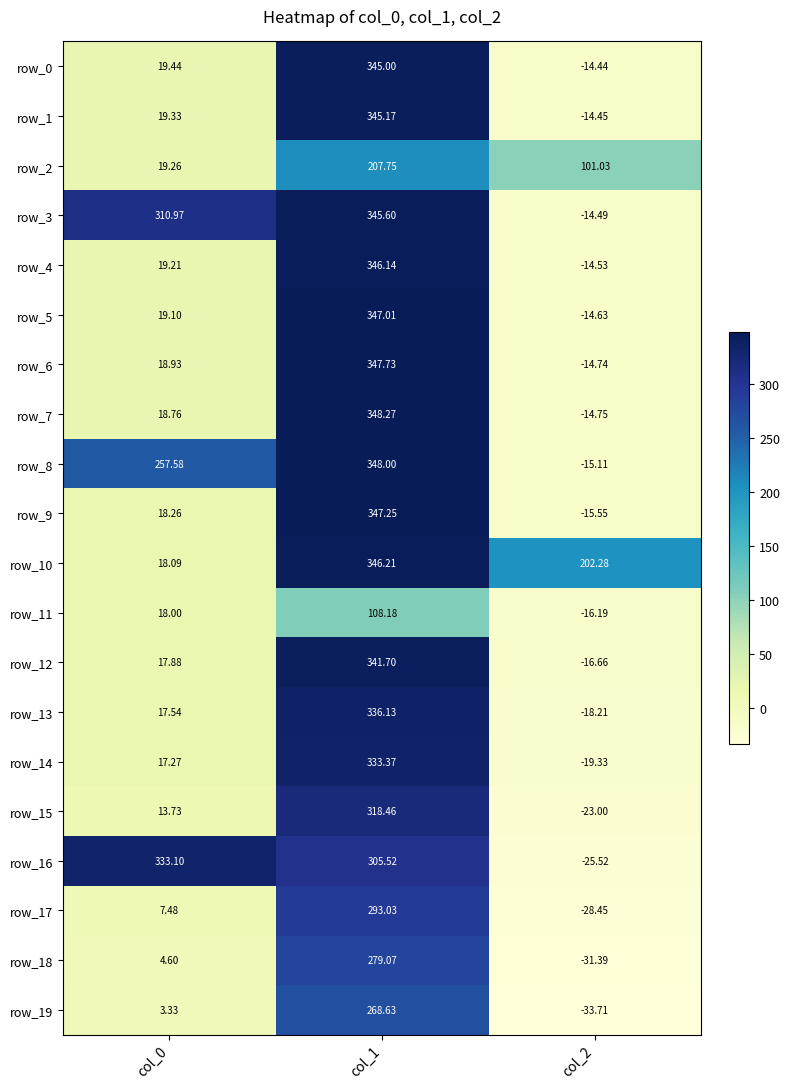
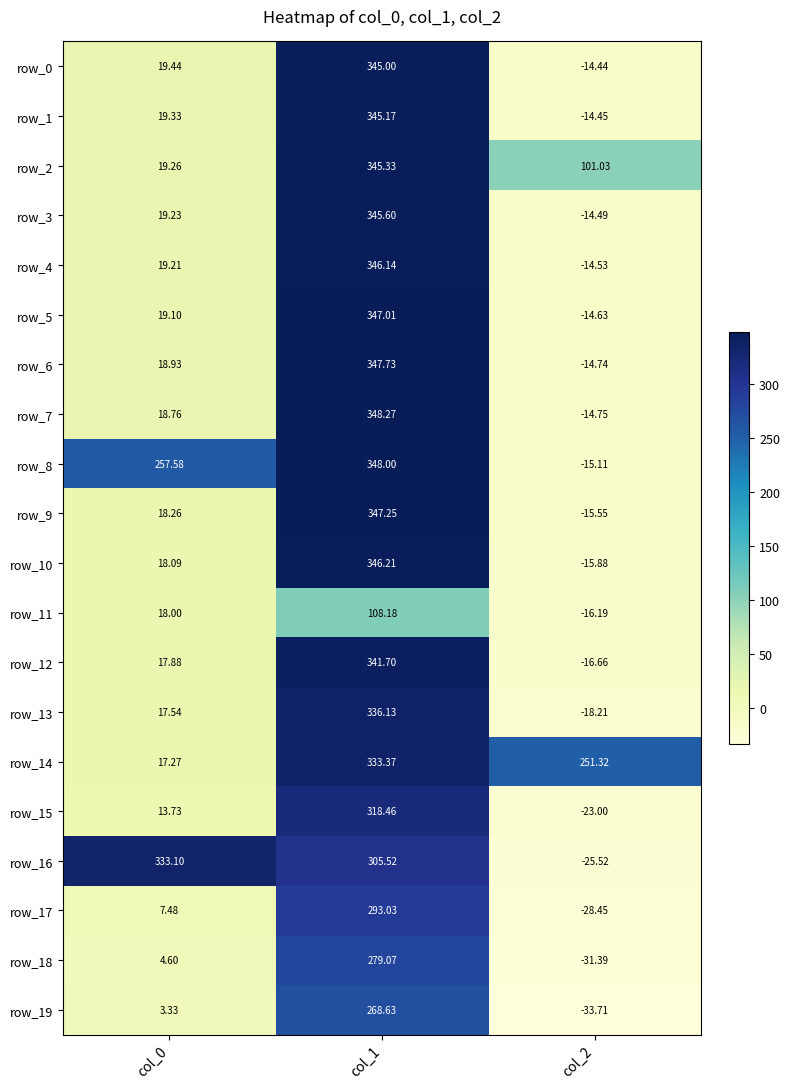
row_2, col_1: 207.75 -> 345.33
row_3, col_0: 310.97 -> 19.23
row_10, col_2: 202.28 -> -15.88
row_14, col_2: -19.33 -> 251.32
